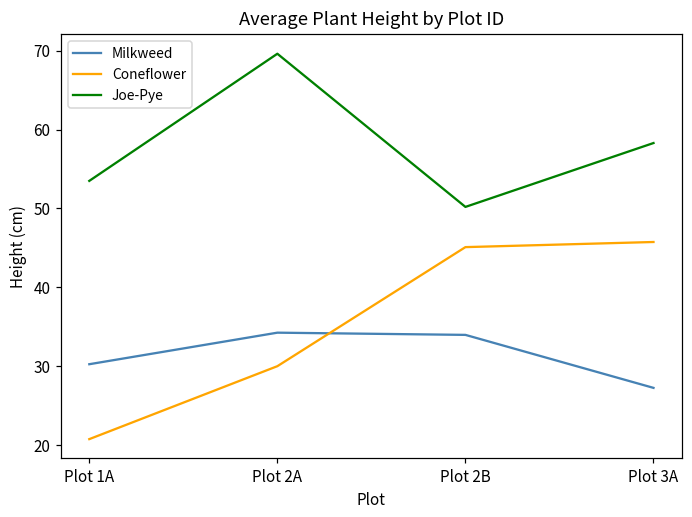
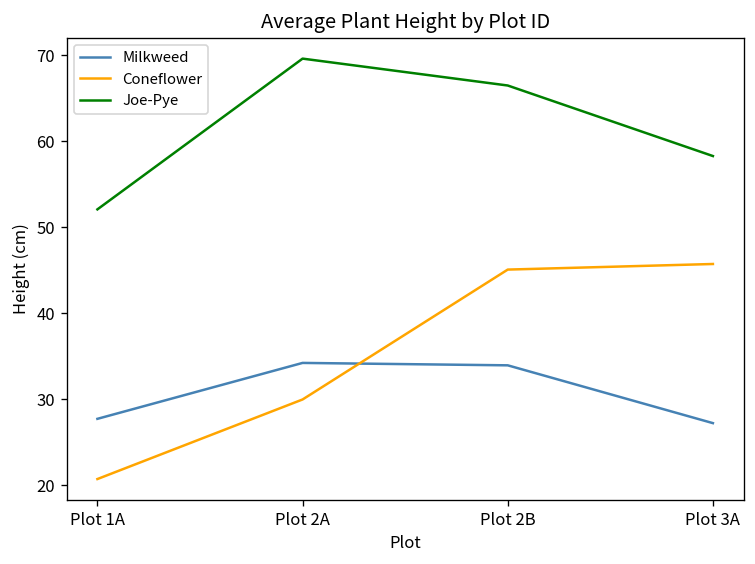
Milkweed, Plot 1A: 30 -> 28
Joe-Pye, Plot 1A: 54 -> 52
Joe-Pye, Plot 2B: 50 -> 67
